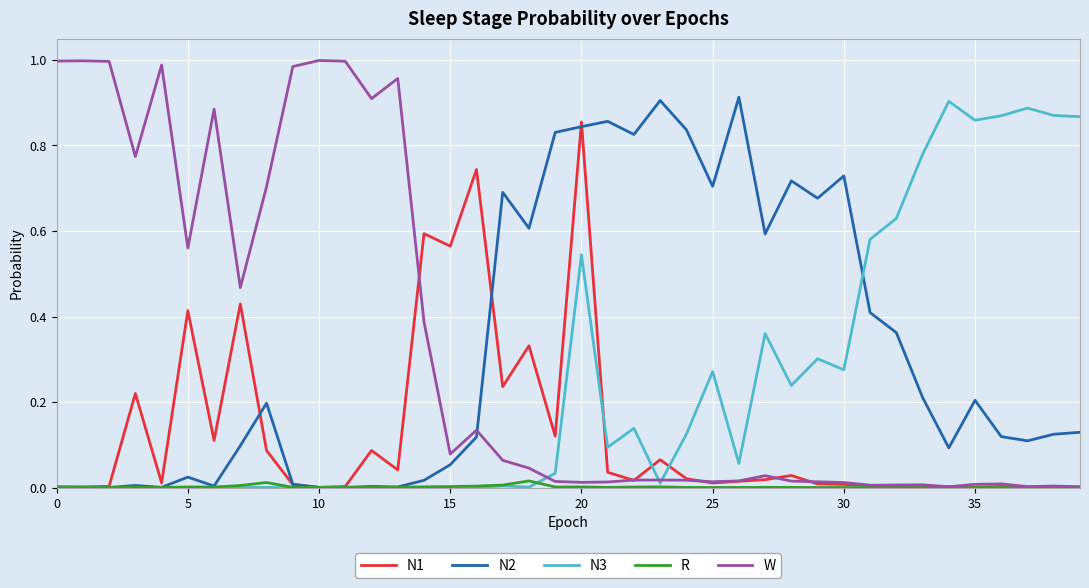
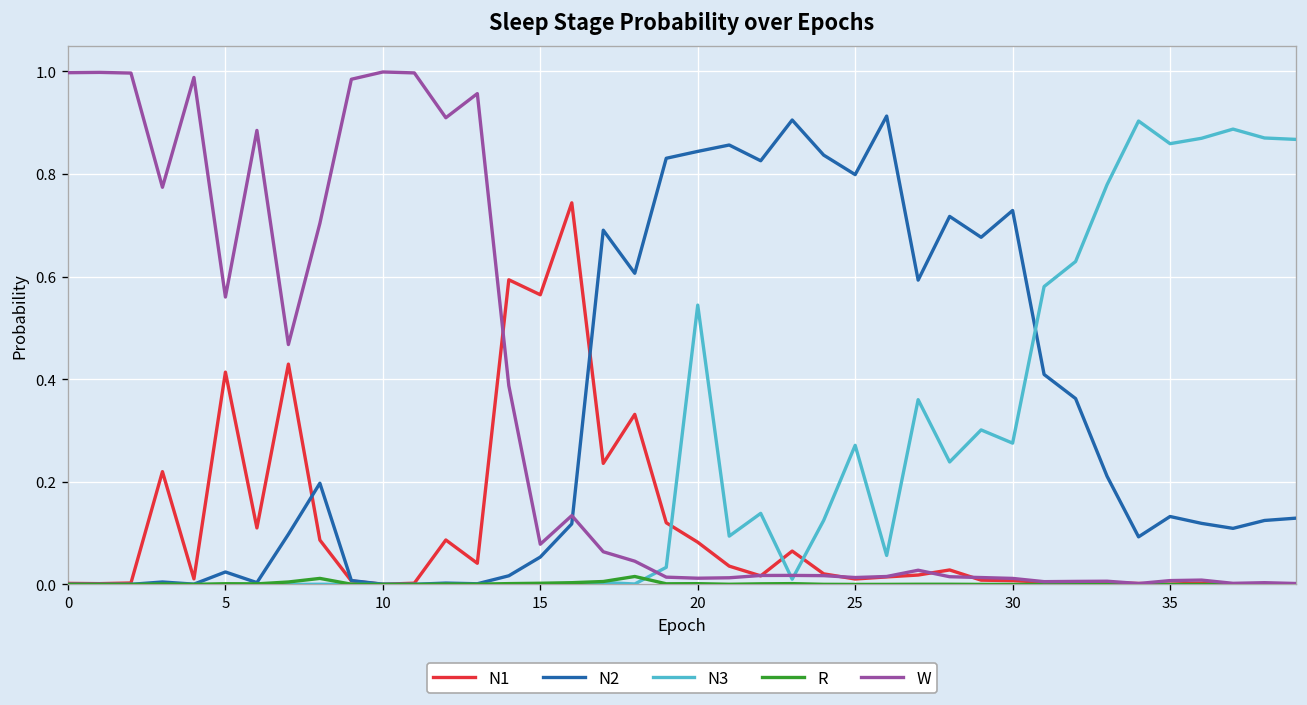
N1, 20: 0.85 -> 0.08
N2, 25: 0.70 -> 0.80
N2, 35: 0.20 -> 0.13
